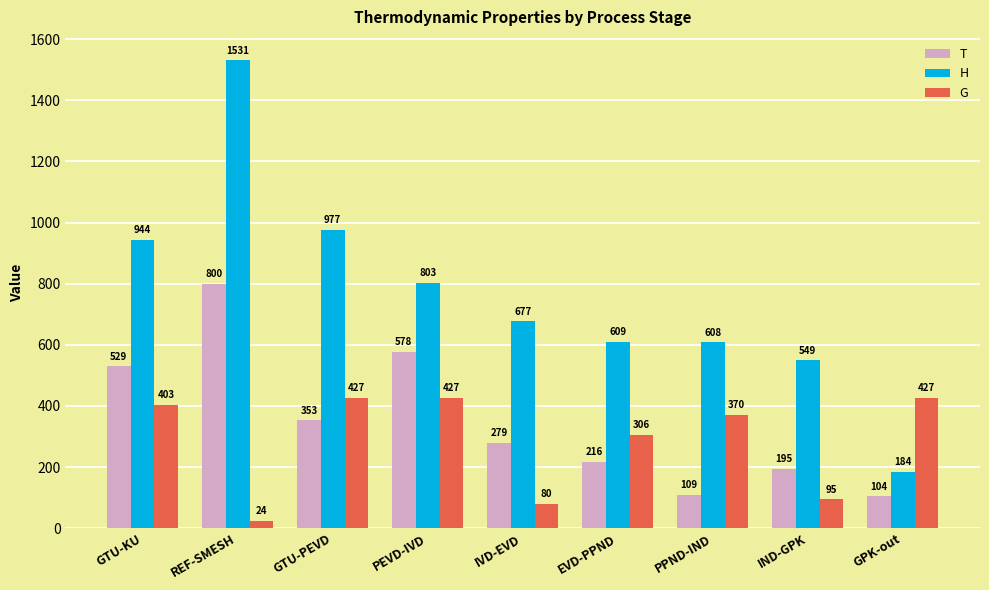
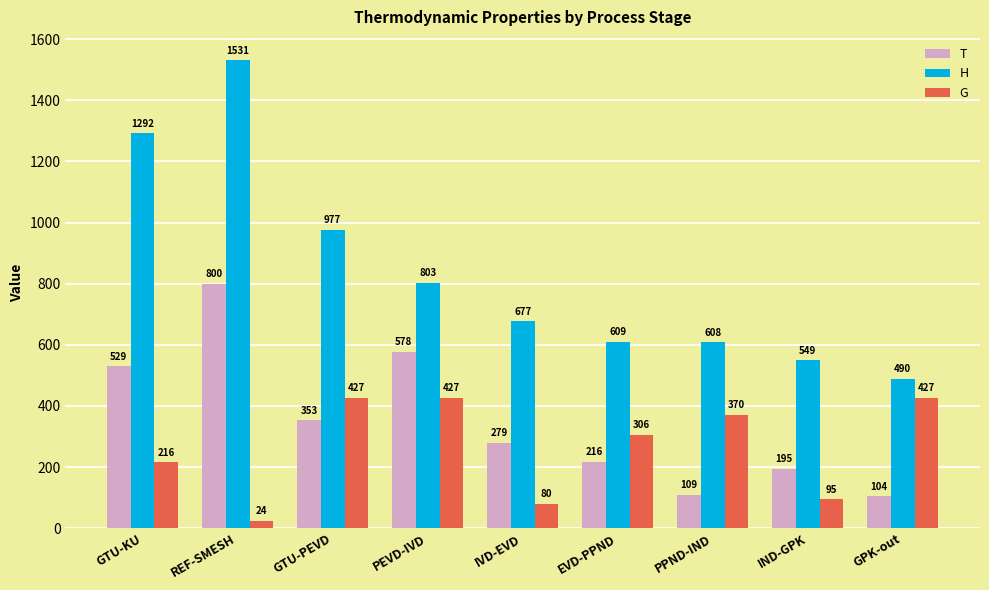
H, GTU-KU: 944 -> 1292
G, GTU-KU: 403 -> 216
H, GPK-out: 184 -> 490
